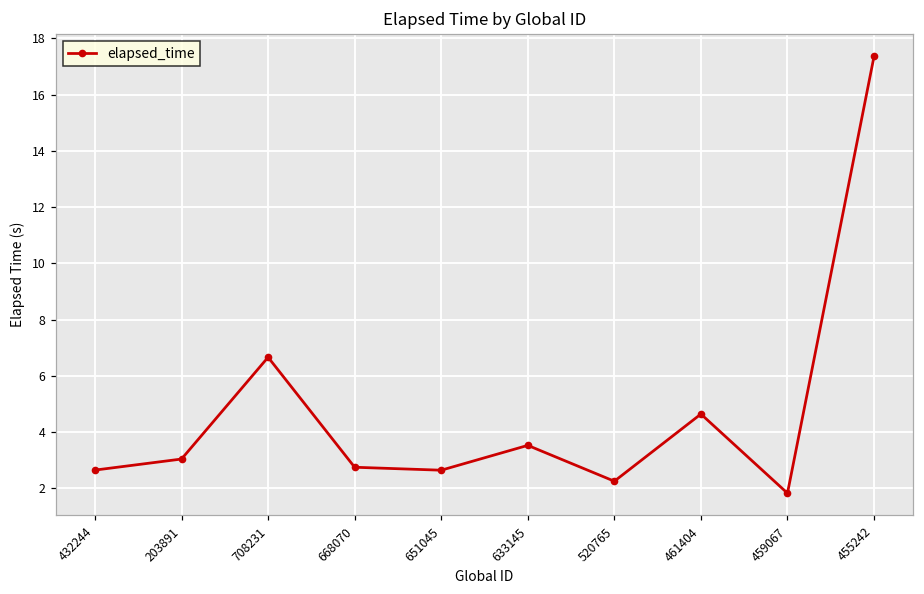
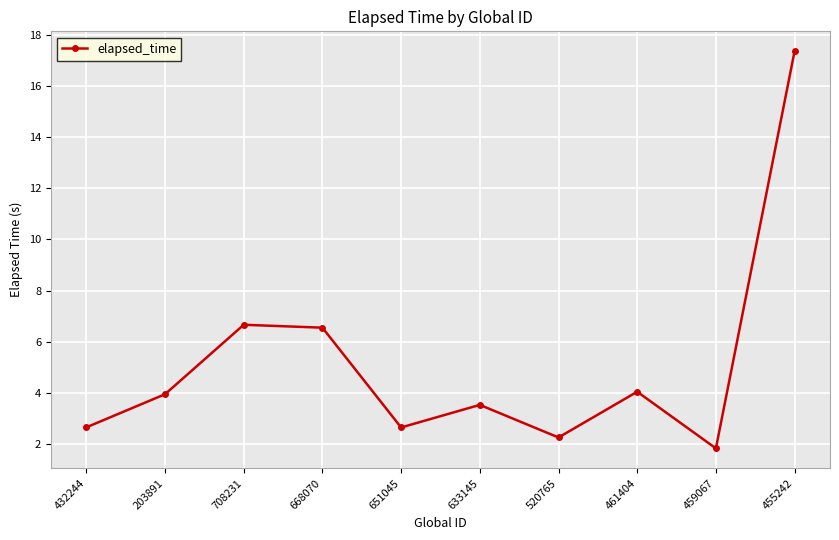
203891: 3.0 -> 3.9
668070: 2.8 -> 6.5
461404: 4.6 -> 4.0
